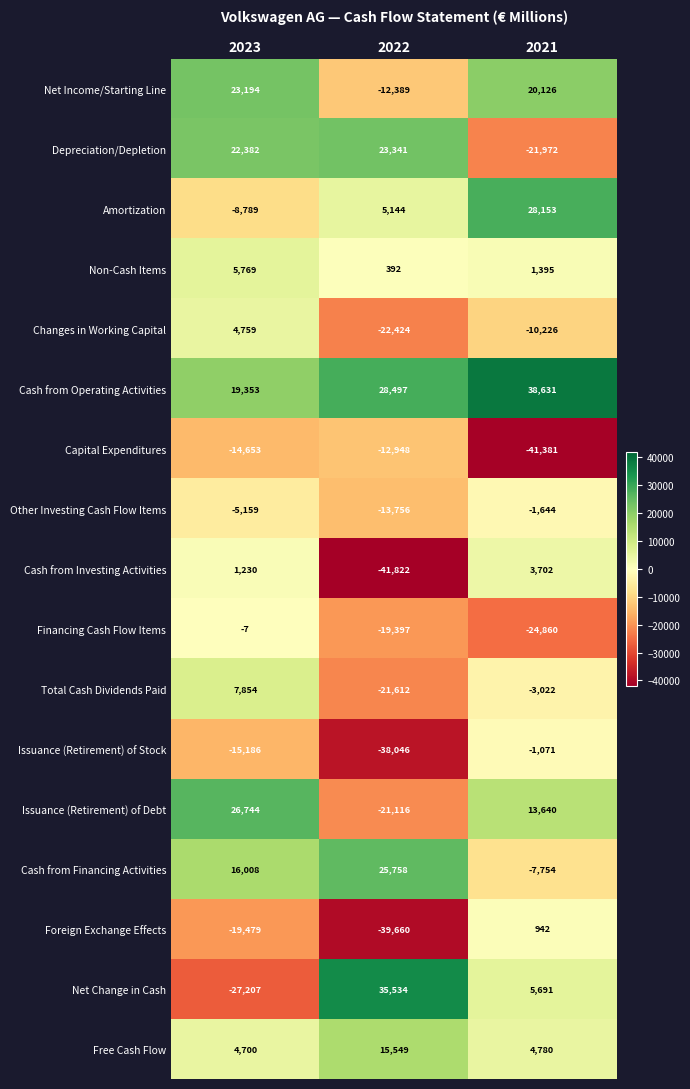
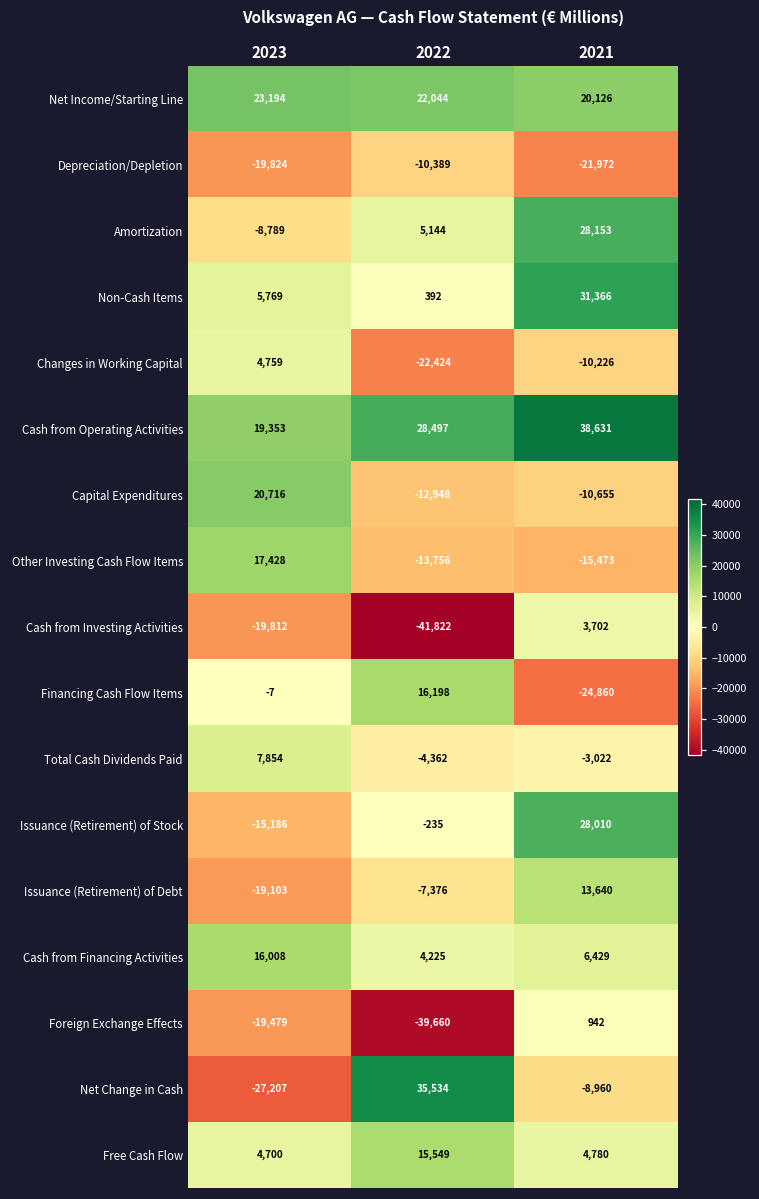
Net Income/Starting Line, 2022: -12,389 -> 22,044
Depreciation/Depletion, 2023: 22,382 -> -19,824
Depreciation/Depletion, 2022: 23,341 -> -10,389
Non-Cash Items, 2021: 1,395 -> 31,366
Capital Expenditures, 2023: -14,653 -> 20,716
Capital Expenditures, 2021: -41,381 -> -10,655
Other Investing Cash Flow Items, 2023: -5,159 -> 17,428
Other Investing Cash Flow Items, 2021: -1,644 -> -15,473
Cash from Investing Activities, 2023: 1,230 -> -19,812
Financing Cash Flow Items, 2022: -19,397 -> 16,198
Total Cash Dividends Paid, 2022: -21,612 -> -4,362
Issuance (Retirement) of Stock, 2022: -38,046 -> -235
Issuance (Retirement) of Stock, 2021: -1,071 -> 28,010
Issuance (Retirement) of Debt, 2023: 26,744 -> -19,103
Issuance (Retirement) of Debt, 2022: -21,116 -> -7,376
Cash from Financing Activities, 2022: 25,758 -> 4,225
Cash from Financing Activities, 2021: -7,754 -> 6,429
Net Change in Cash, 2021: 5,691 -> -8,960
